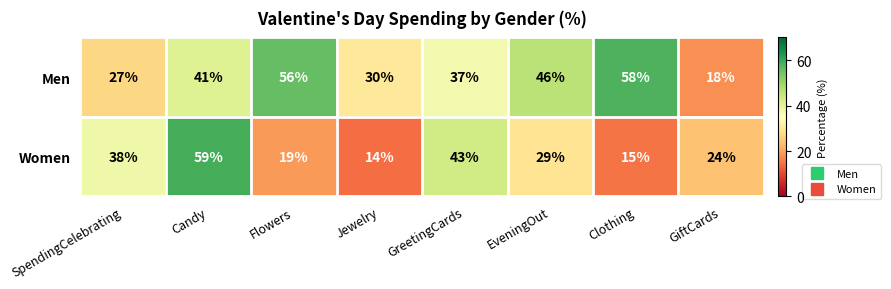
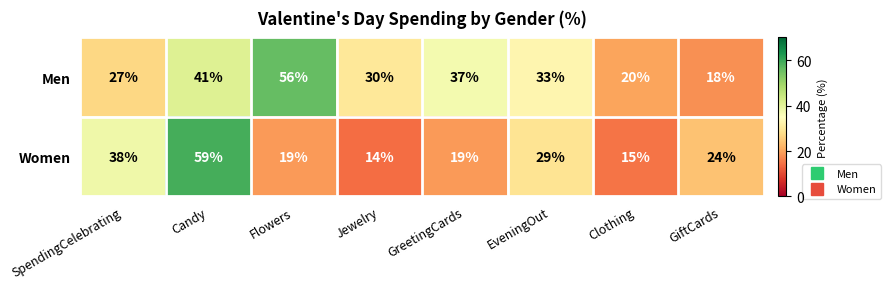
Men, EveningOut: 46% -> 33%
Men, Clothing: 58% -> 20%
Women, GreetingCards: 43% -> 19%
